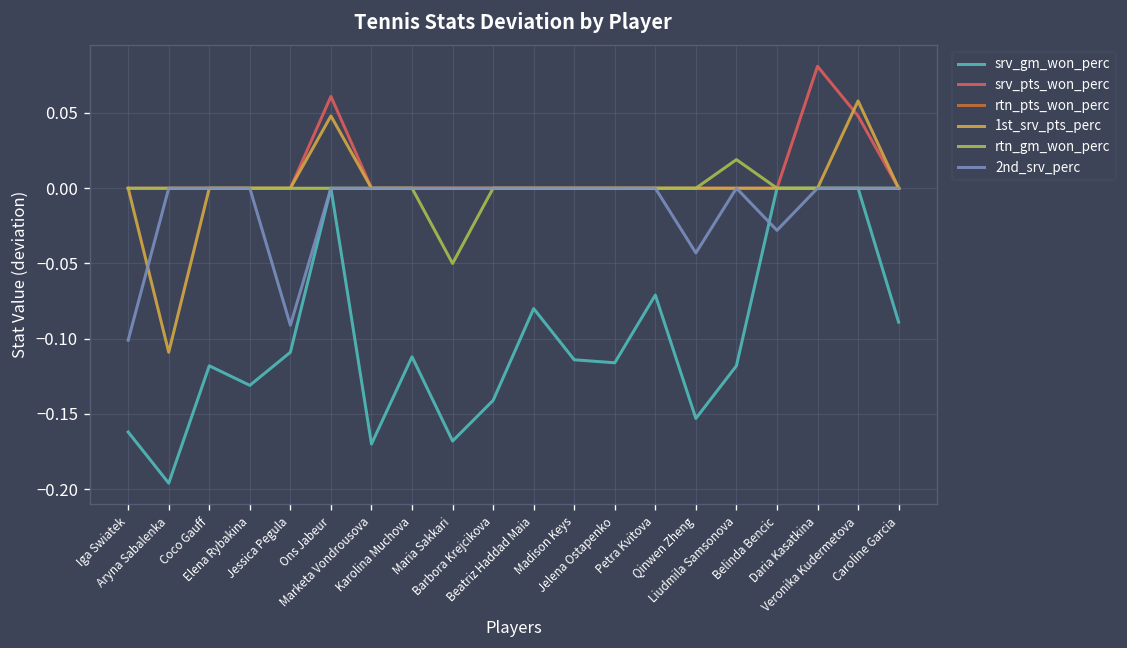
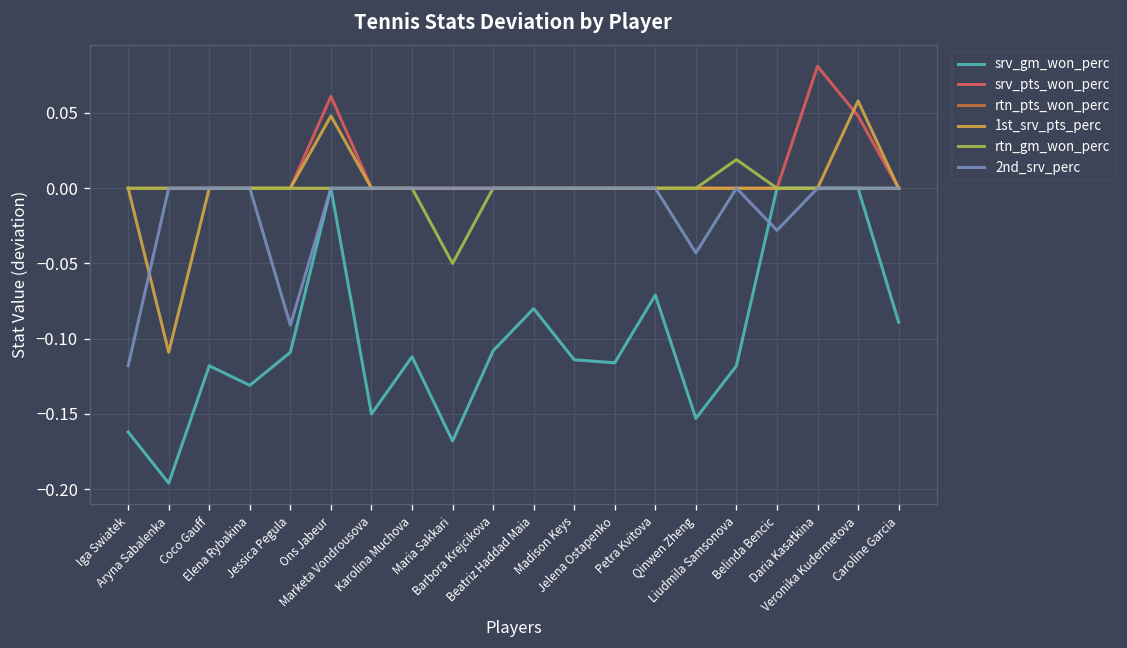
2nd_srv_perc, Iga Swiatek: -0.101 -> -0.118
srv_gm_won_perc, Marketa Vondrousova: -0.17 -> -0.15
srv_gm_won_perc, Barbora Krejcikova: -0.141 -> -0.108
